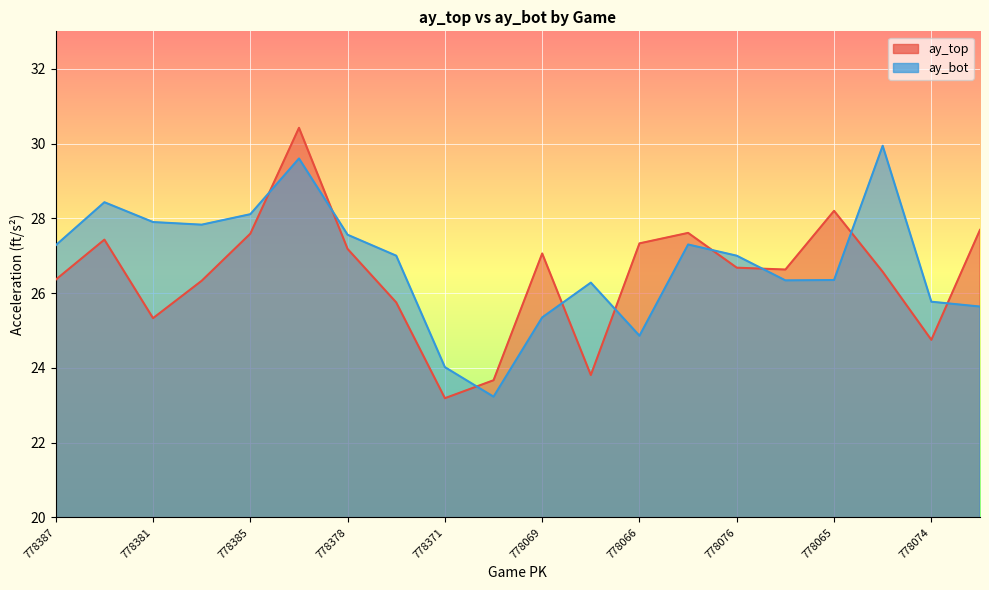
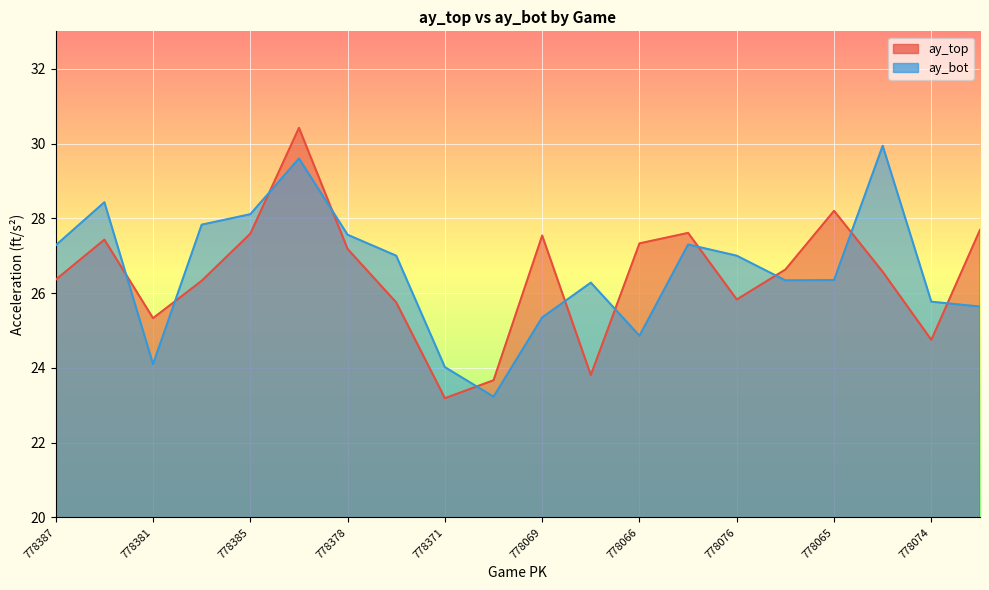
ay_bot, 778381: 27.9 -> 24.1
ay_top, 778069: 27.1 -> 27.5
ay_top, 778076: 26.7 -> 25.8
